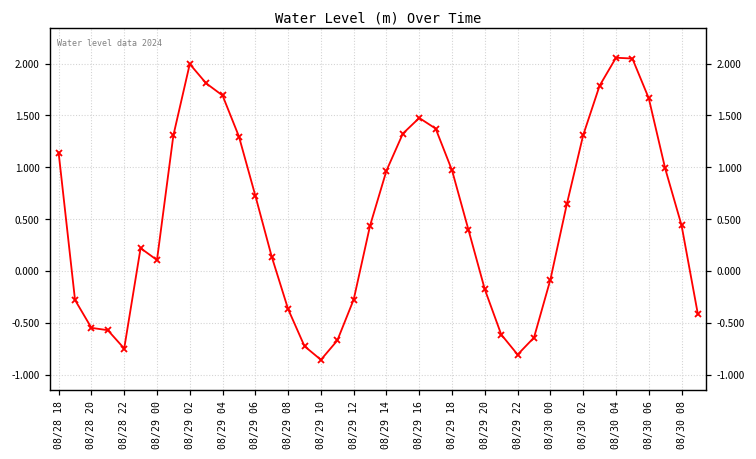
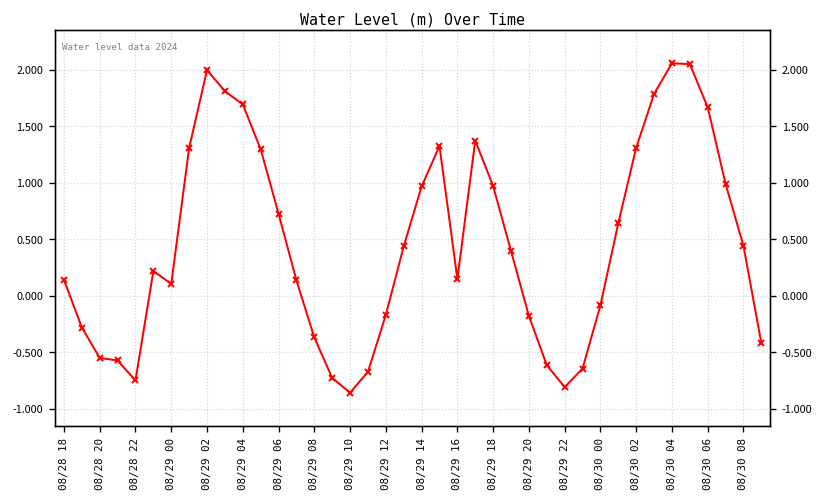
08/28 18: 1.1 -> 0.1
08/29 12: -0.3 -> -0.2
08/29 16: 1.5 -> 0.1
